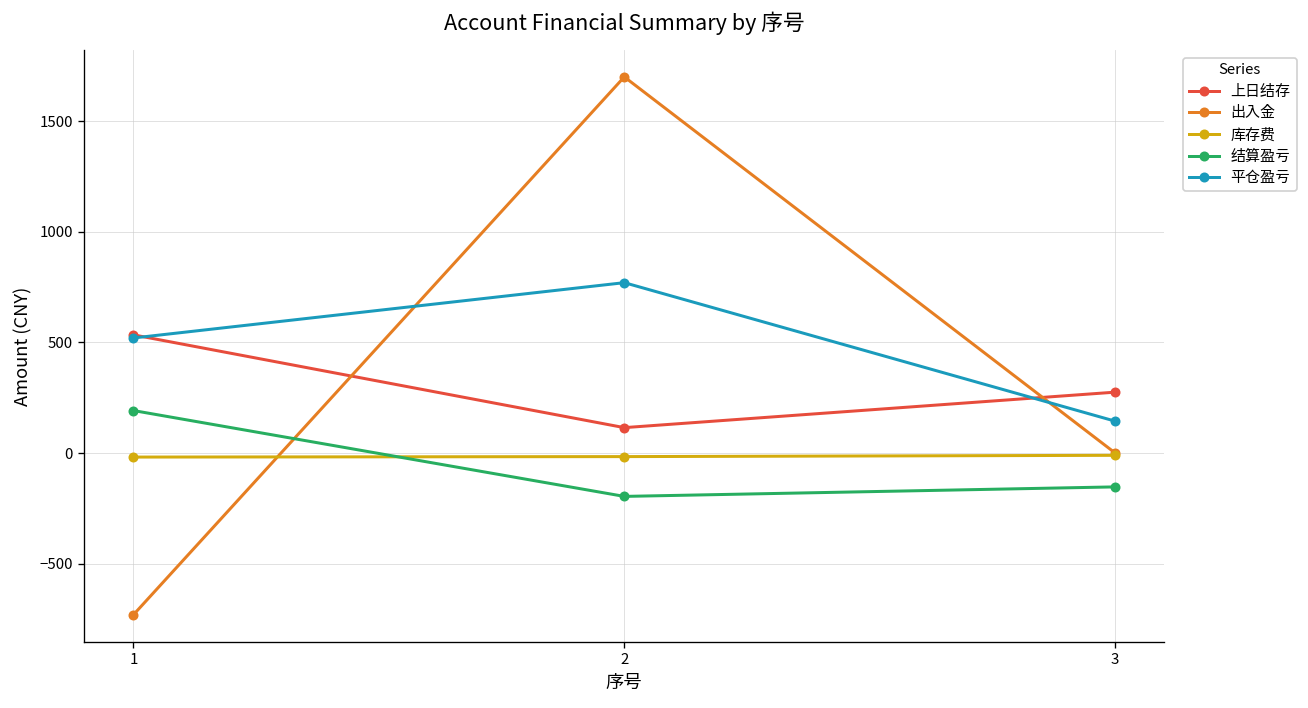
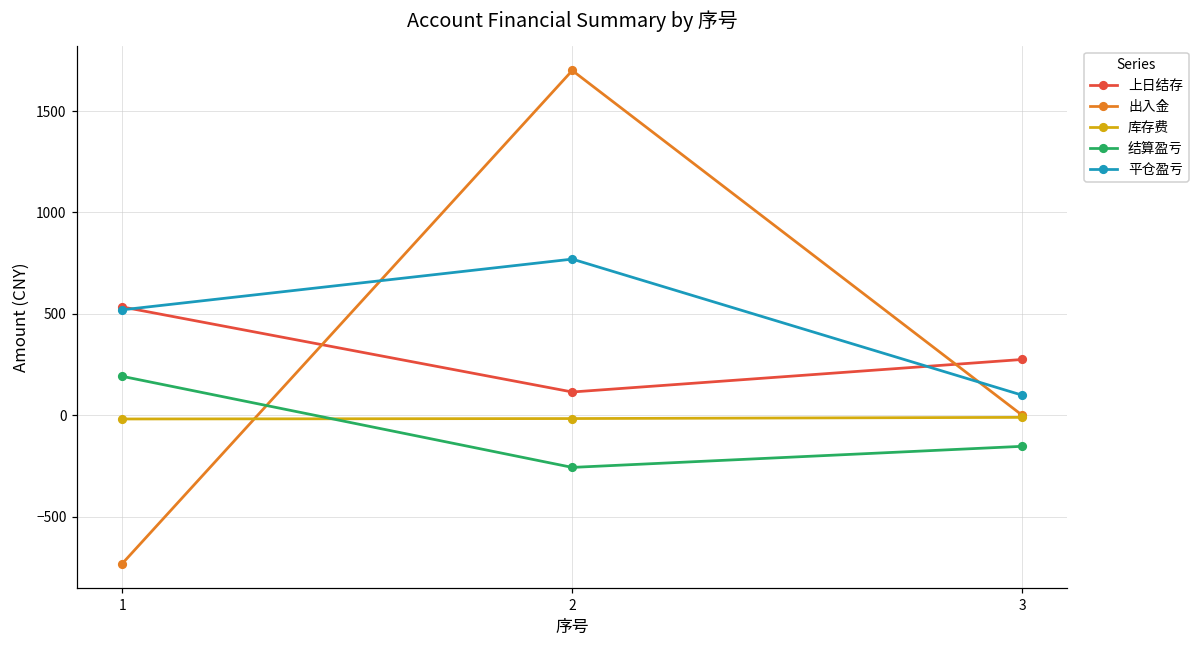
结算盈亏, 2: -200 -> -260
平仓盈亏, 3: 140 -> 100
